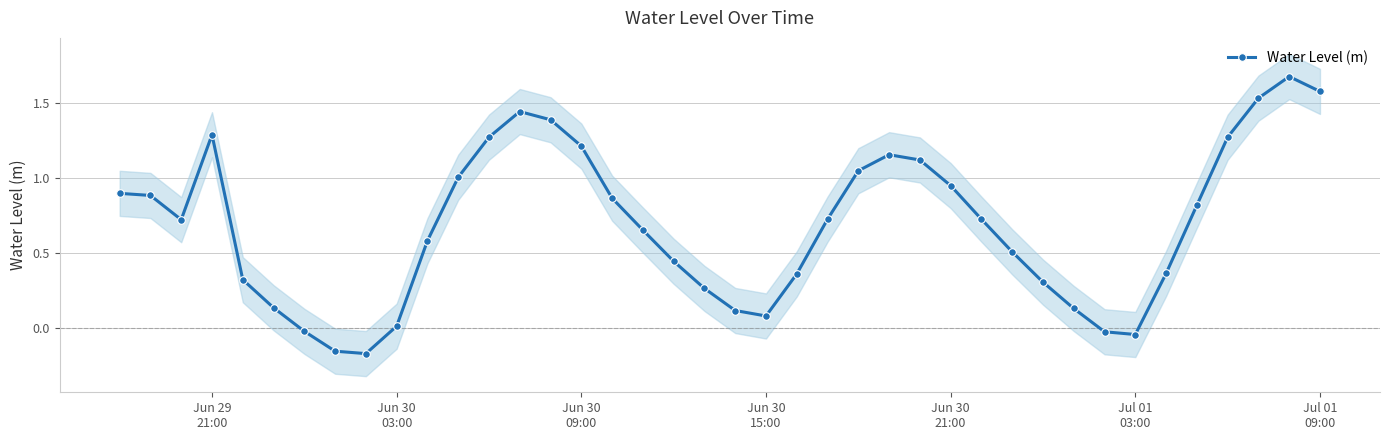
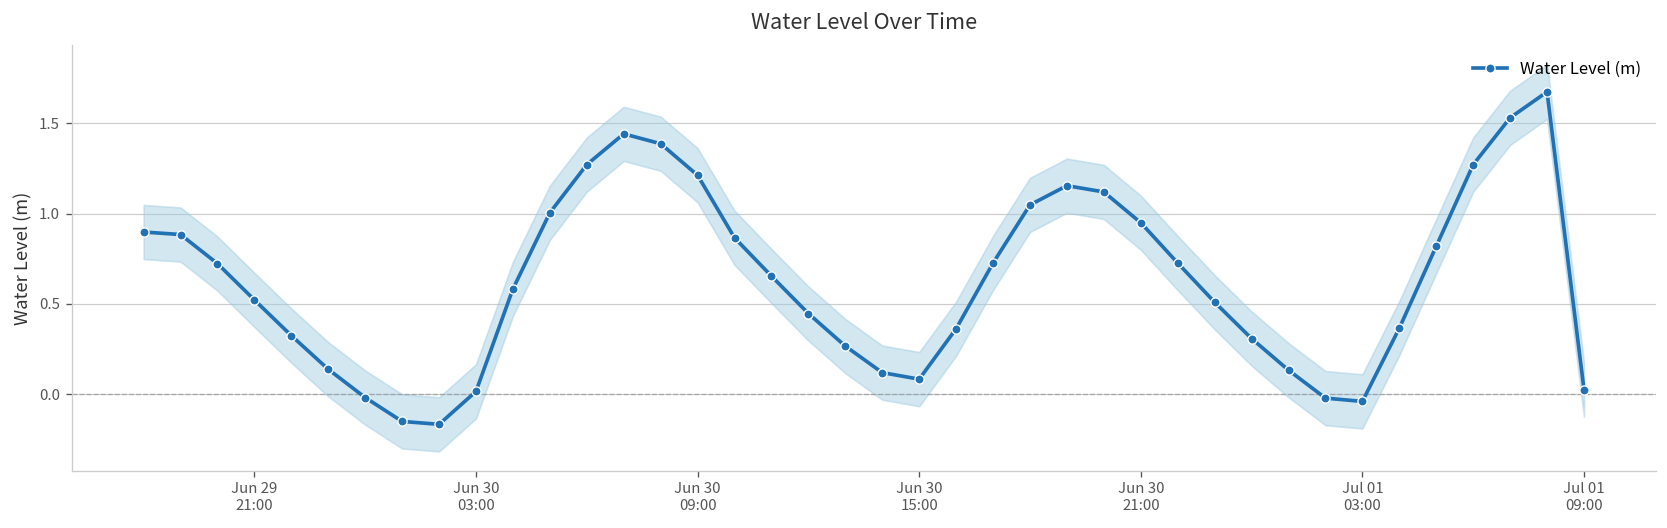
Water Level (m), Jun 29 21:00: 1.29 -> 0.52
Water Level (m), Jul 01 09:00: 1.58 -> 0.03
